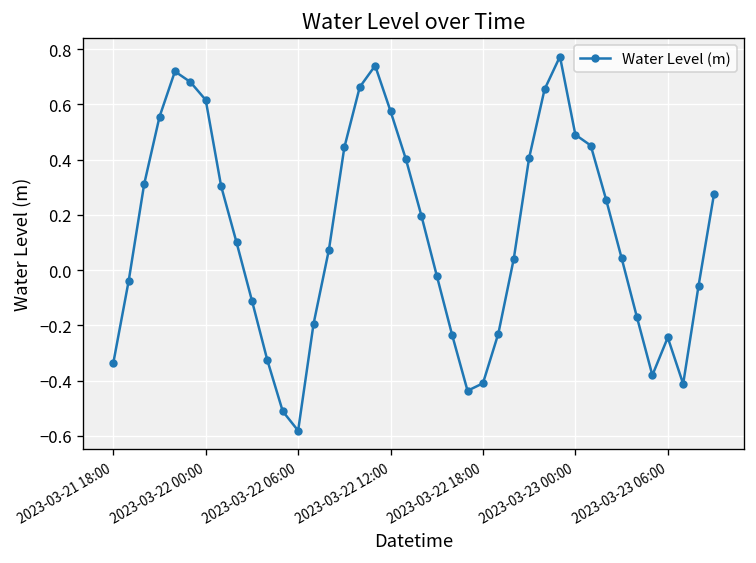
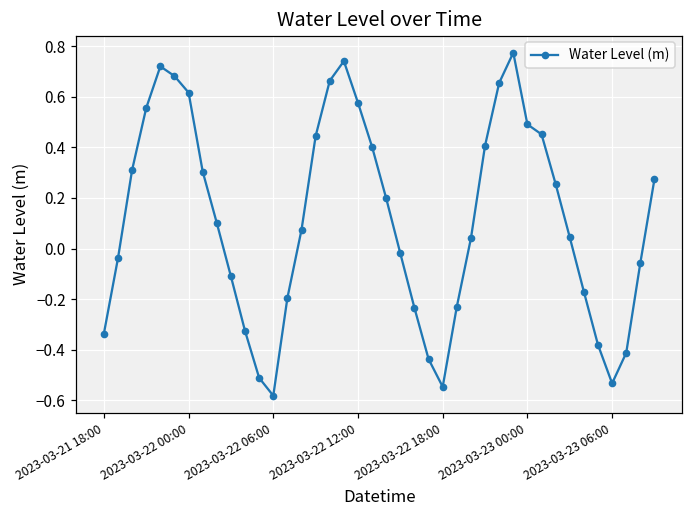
2023-03-22 18:00: -0.41 -> -0.55
2023-03-23 06:00: -0.24 -> -0.53
